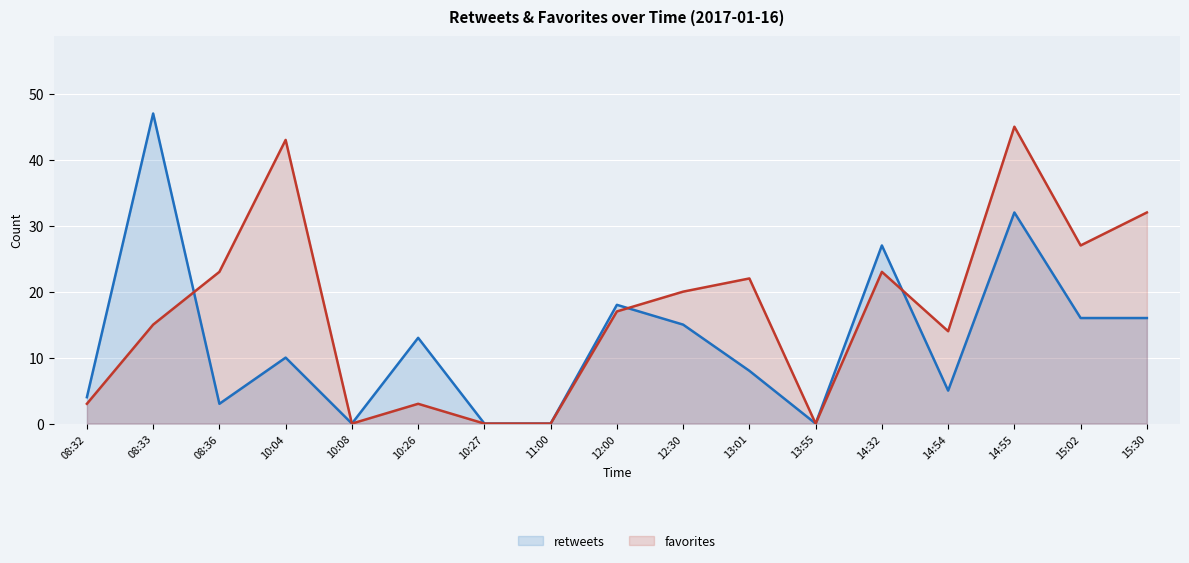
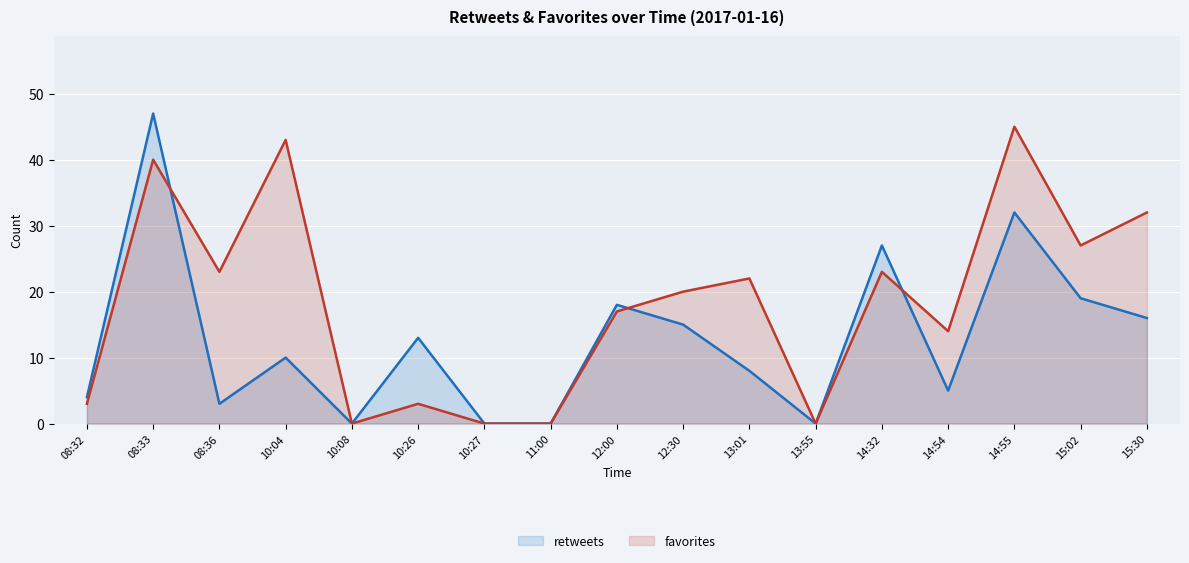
favorites, 08:33: 15 -> 40
retweets, 15:02: 16 -> 19
